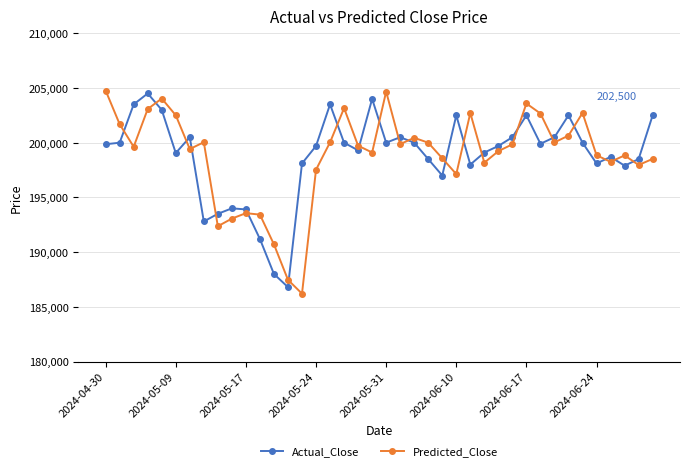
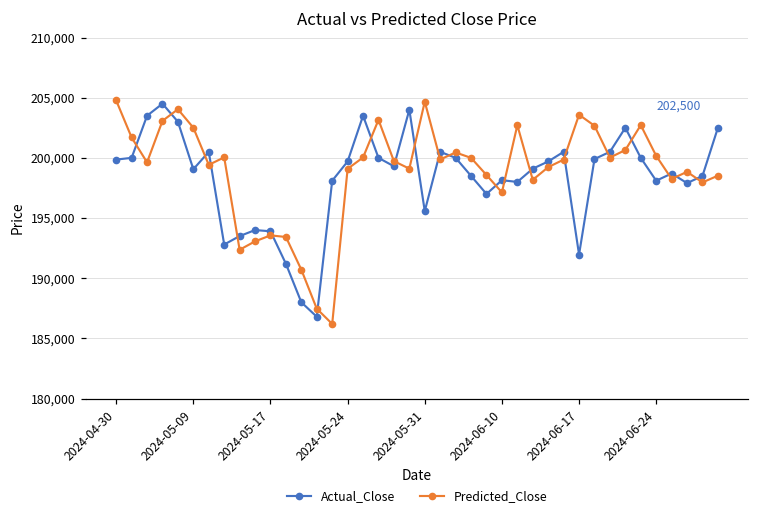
Predicted_Close, 2024-05-24: 197,500 -> 199,100
Actual_Close, 2024-05-31: 200,000 -> 195,600
Actual_Close, 2024-06-10: 202,500 -> 198,100
Actual_Close, 2024-06-17: 202,500 -> 192,000
Predicted_Close, 2024-06-24: 198,800 -> 200,200
